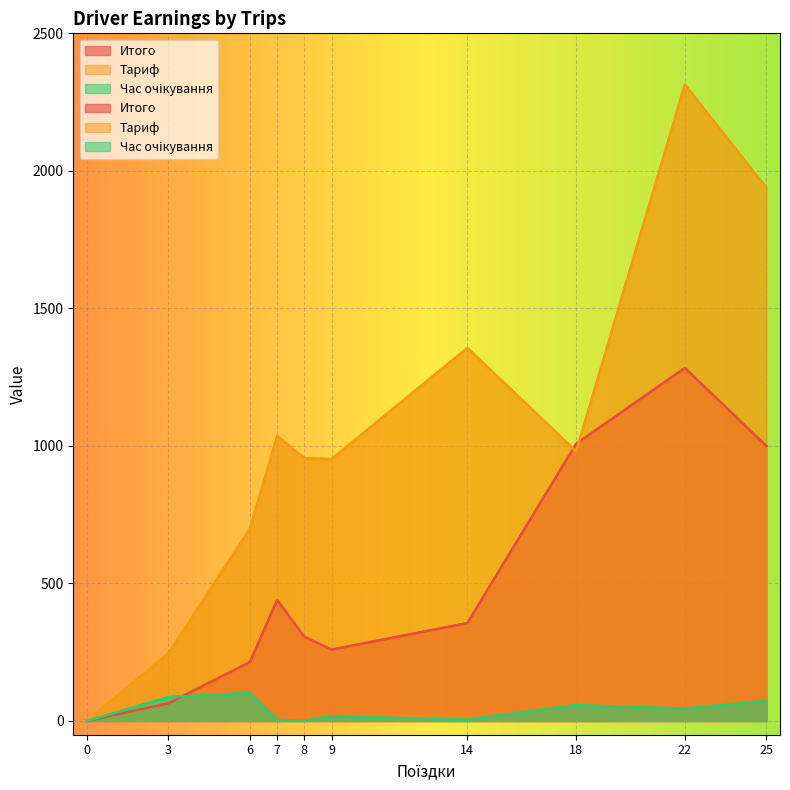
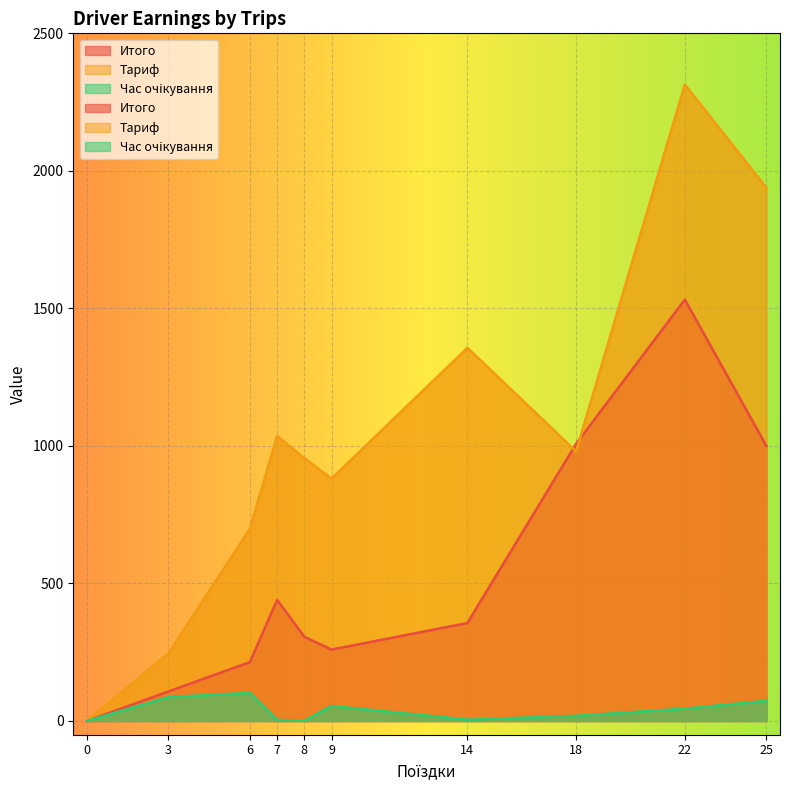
Итого, 3: 60 -> 110
Тариф, 9: 950 -> 880
Час очікування, 9: 20 -> 50
Час очікування, 18: 60 -> 20
Итого, 22: 1280 -> 1530
